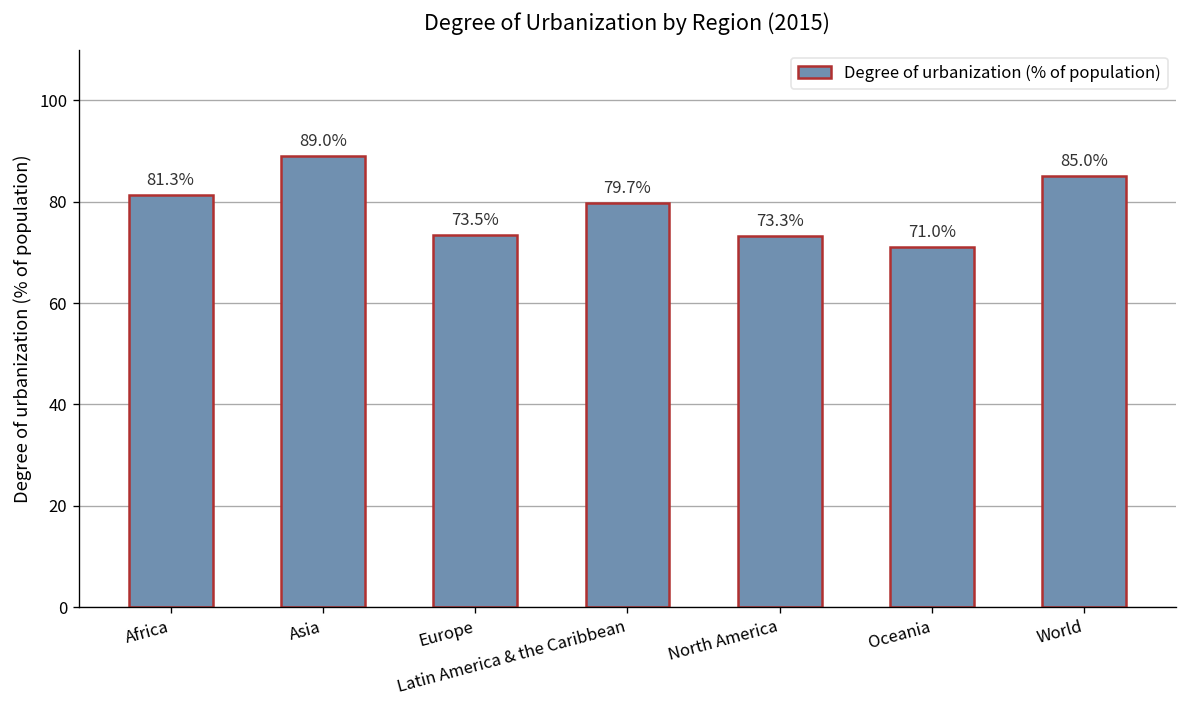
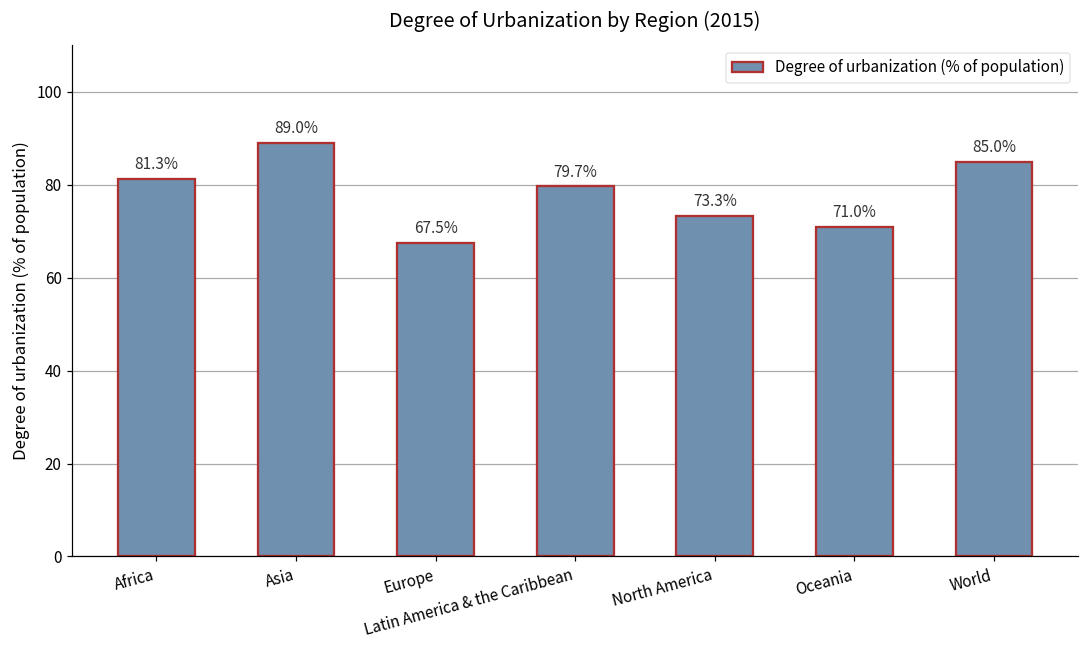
Europe: 73.5% -> 67.5%
